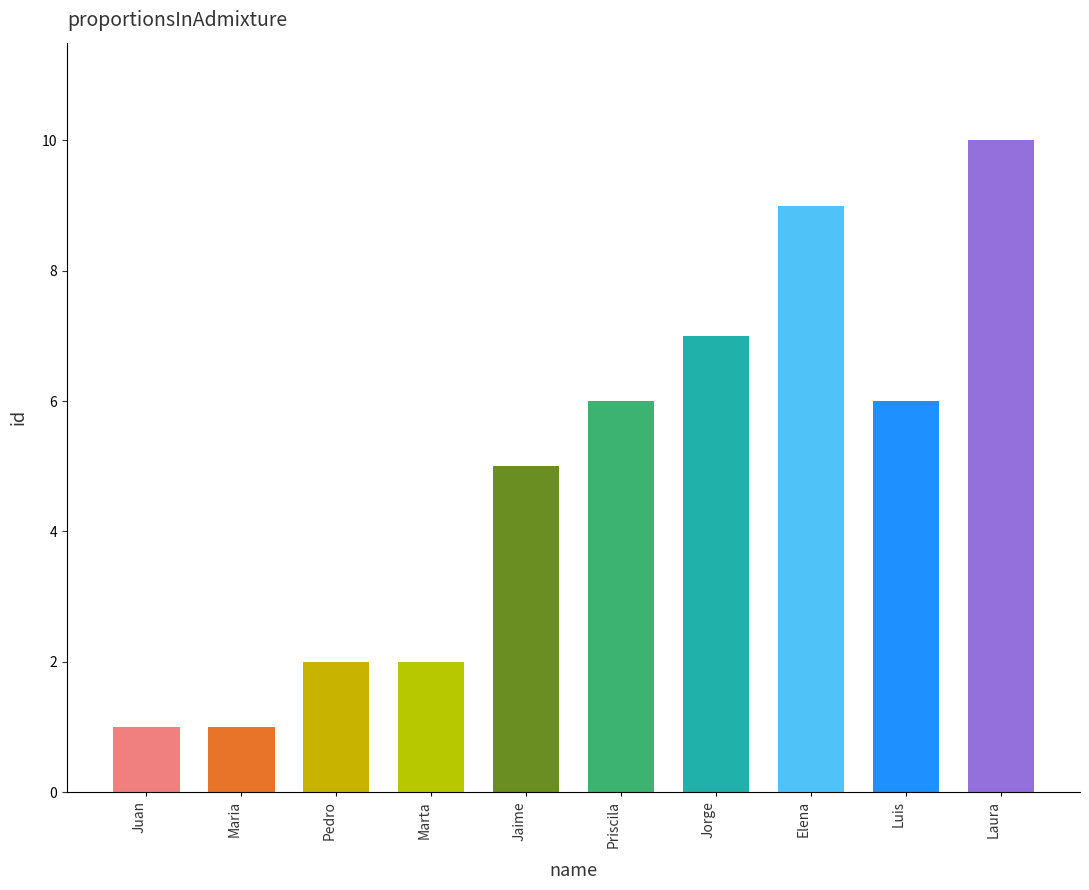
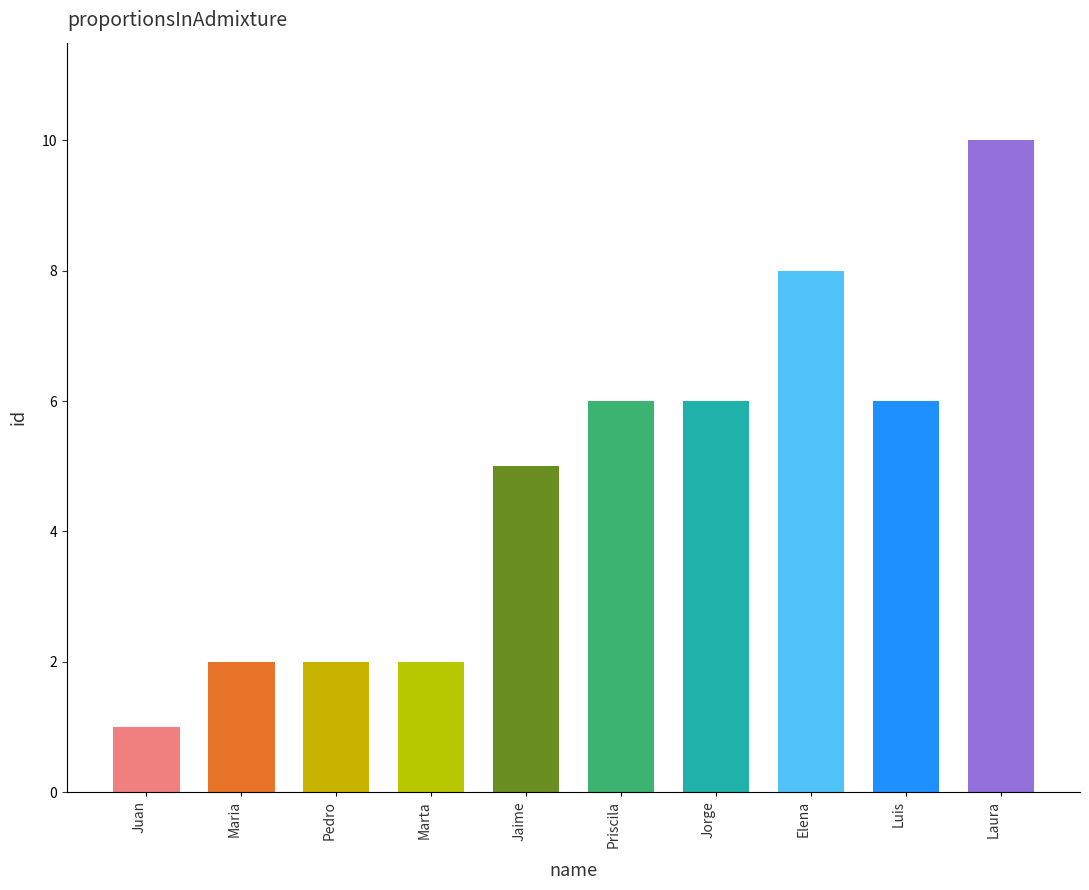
Maria: 1 -> 2
Jorge: 7 -> 6
Elena: 9 -> 8
